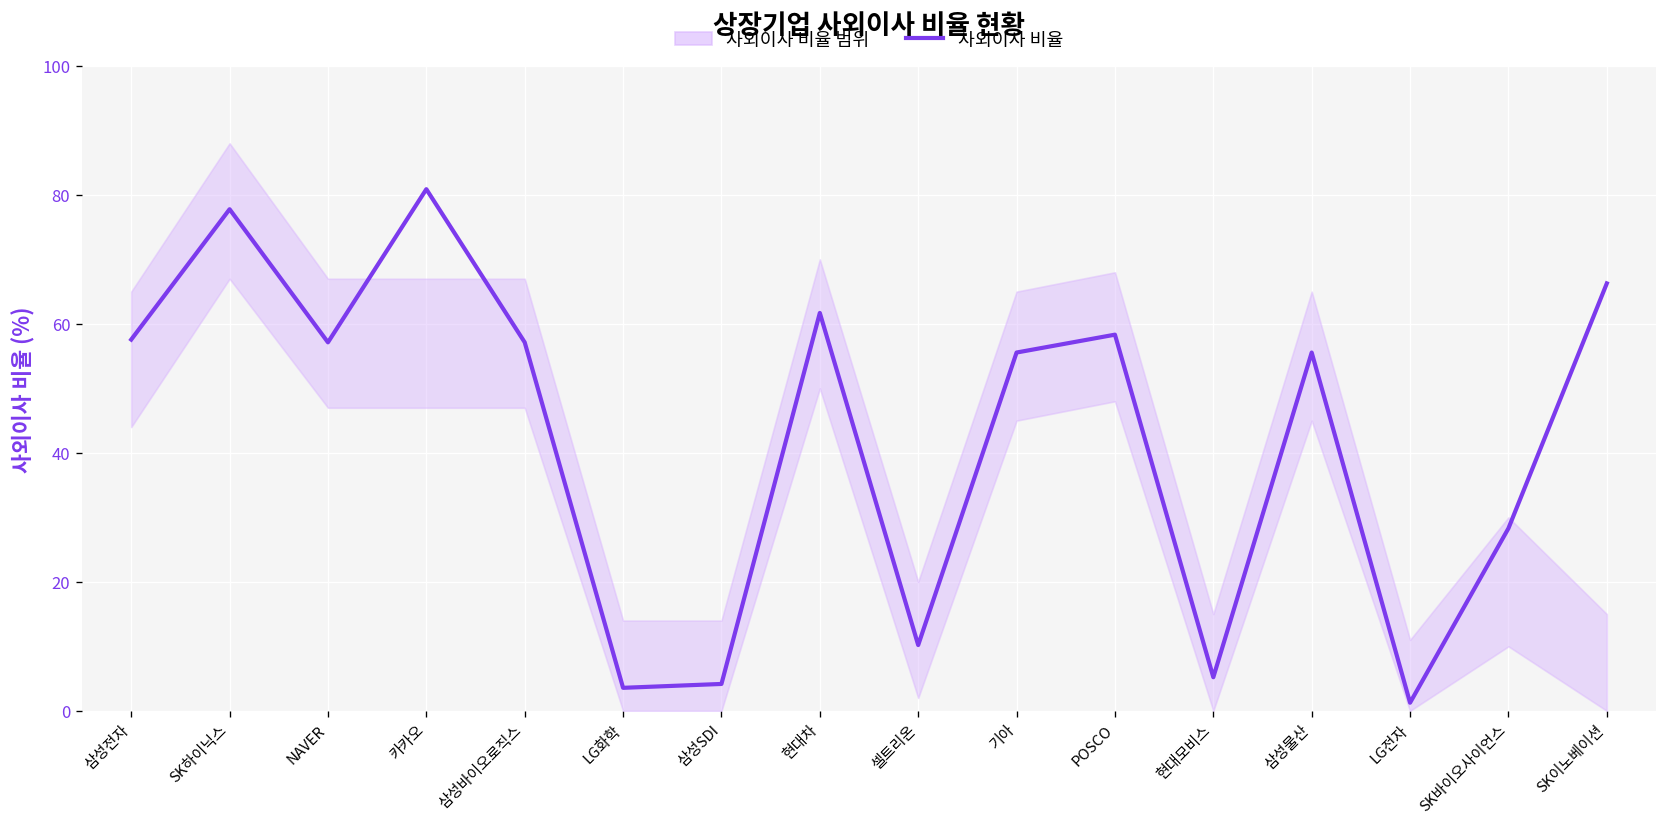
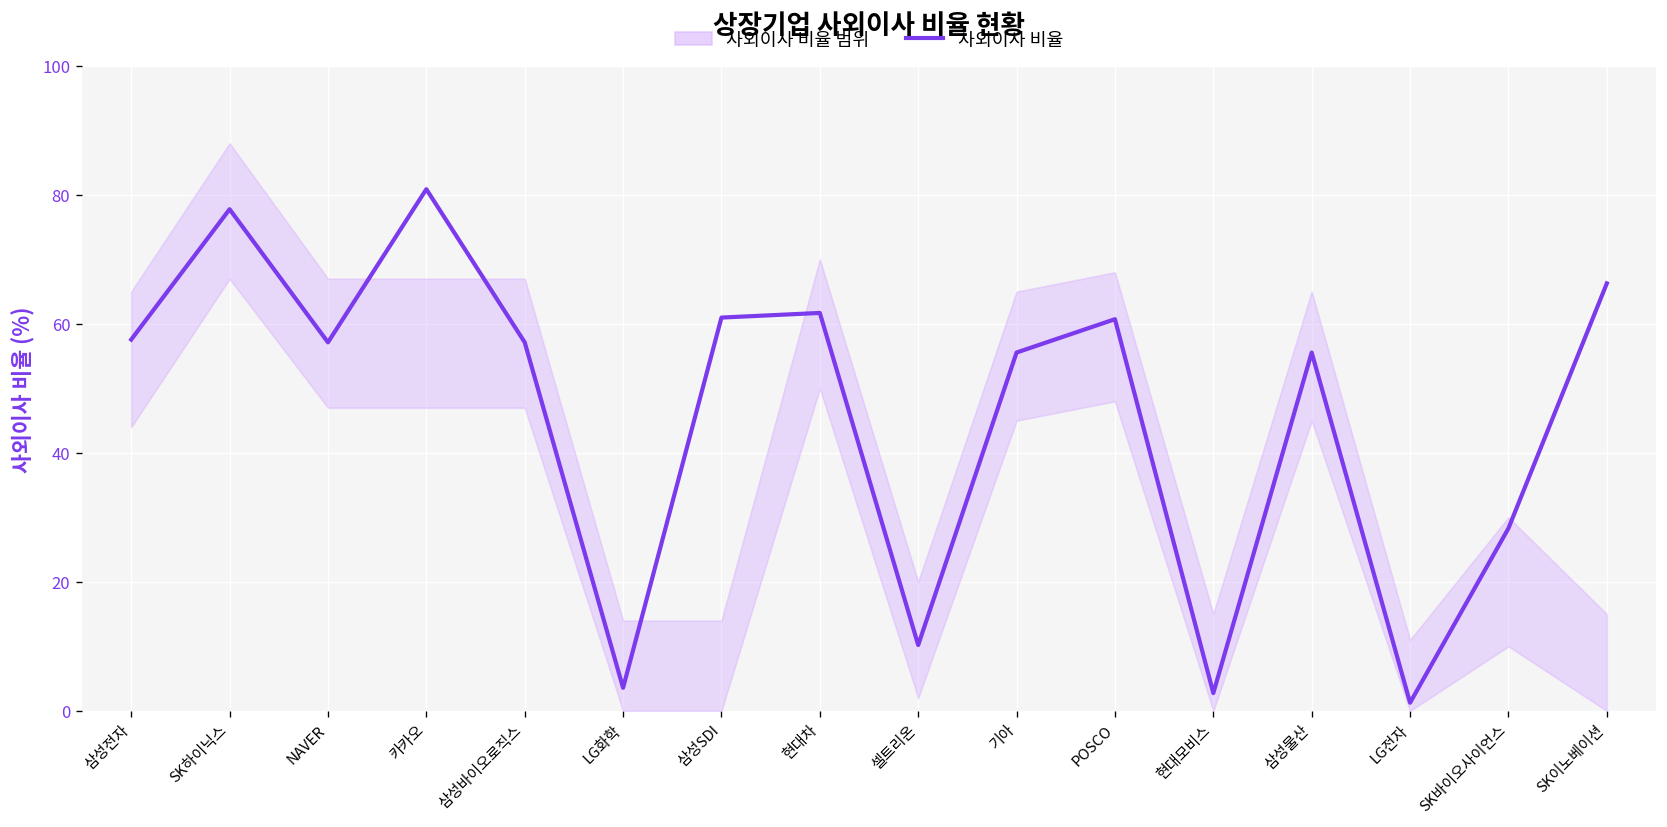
사외이사 비율, 삼성SDI: 4 -> 61
사외이사 비율, POSCO: 58 -> 61
사외이사 비율, 현대모비스: 5 -> 3
